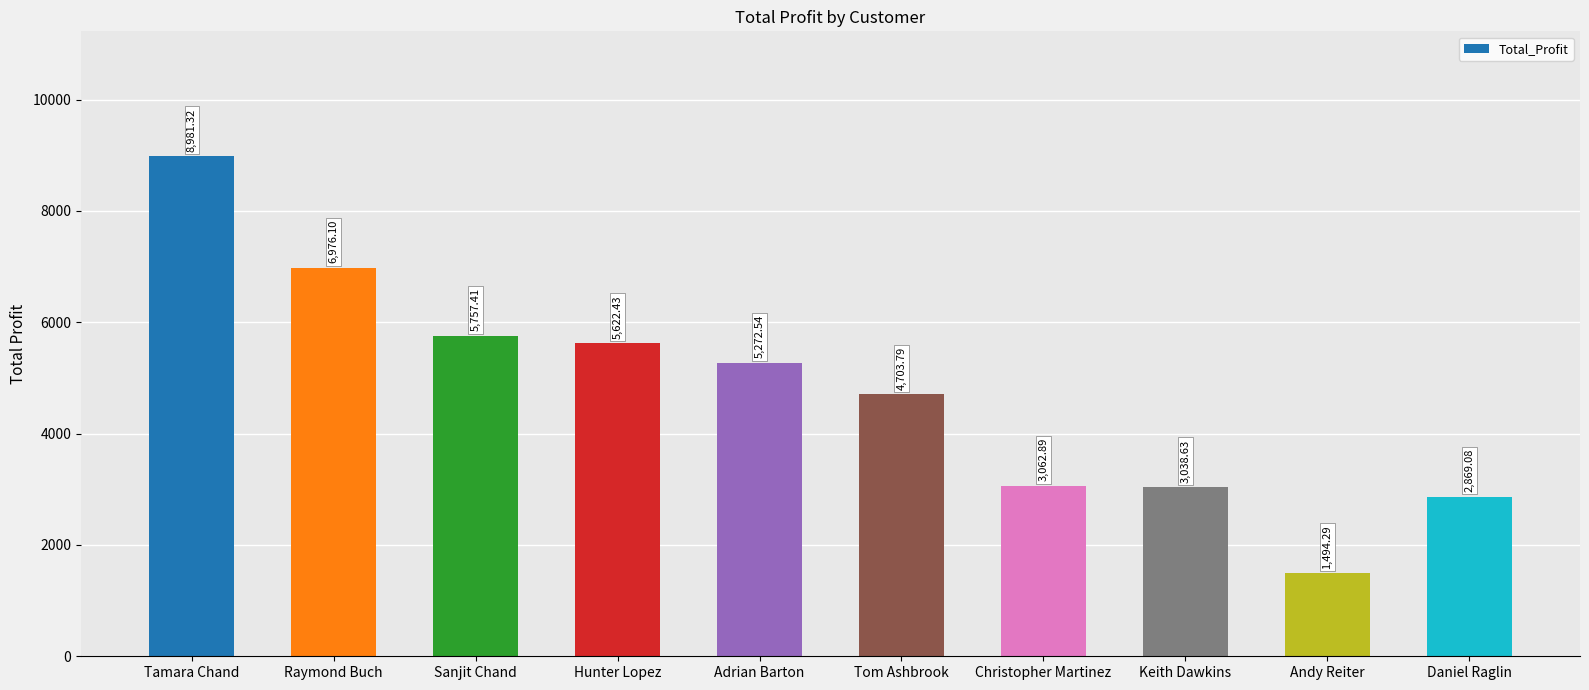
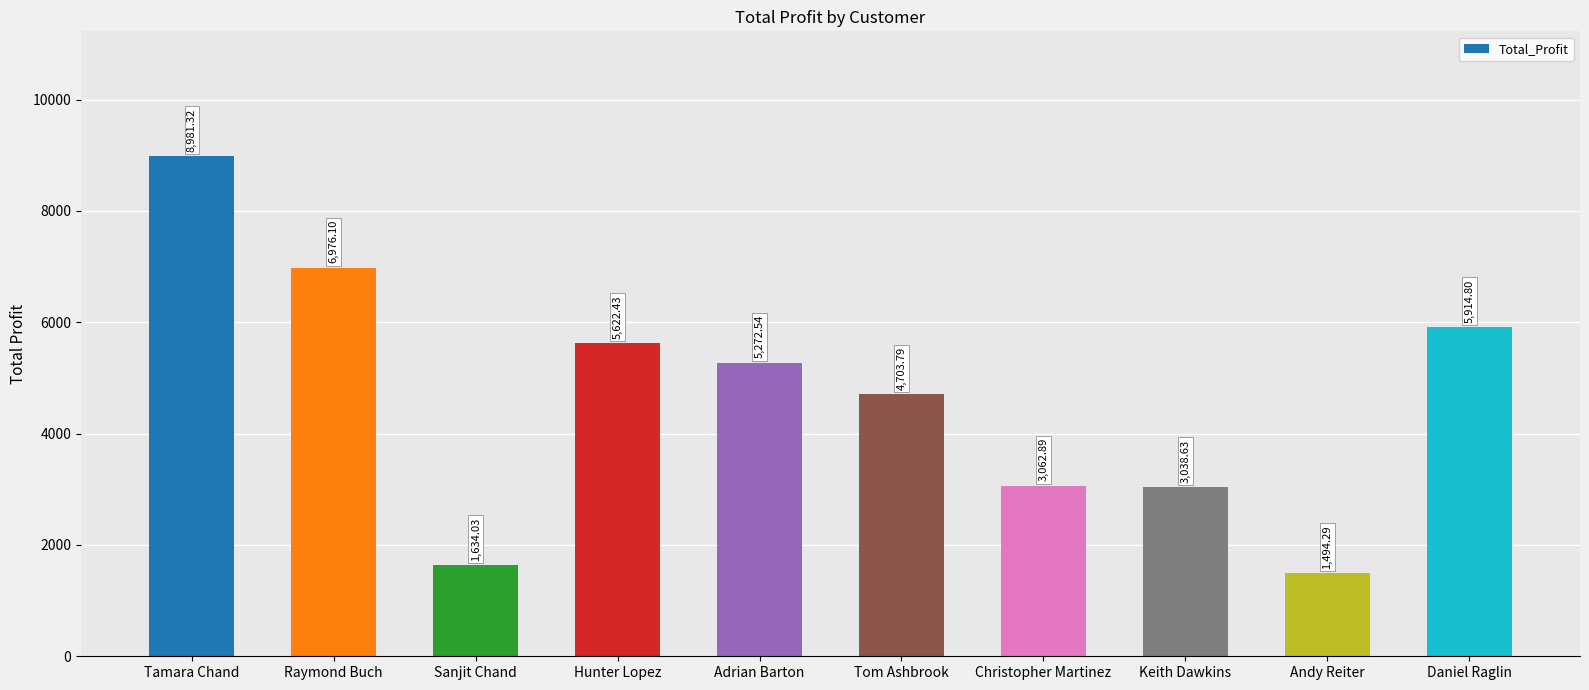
Sanjit Chand: 5,757.41 -> 1,634.03
Daniel Raglin: 2,869.08 -> 5,914.80
